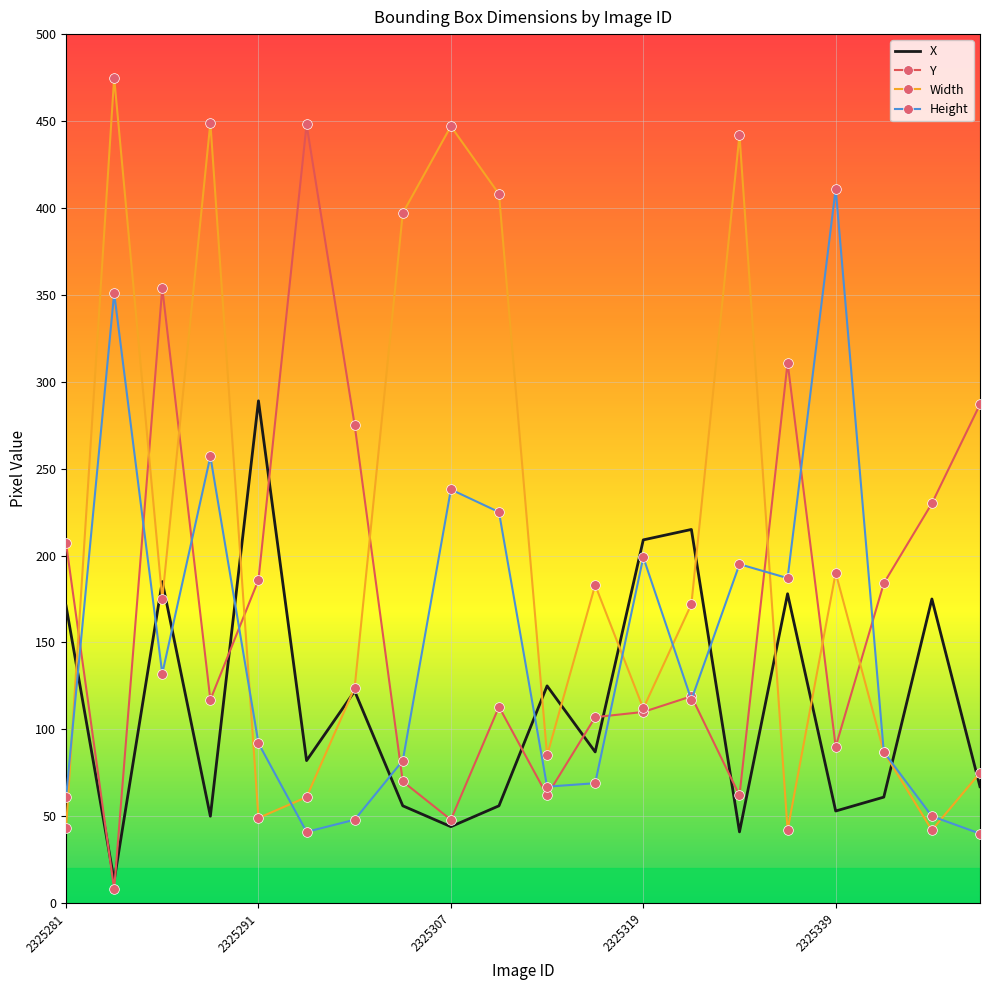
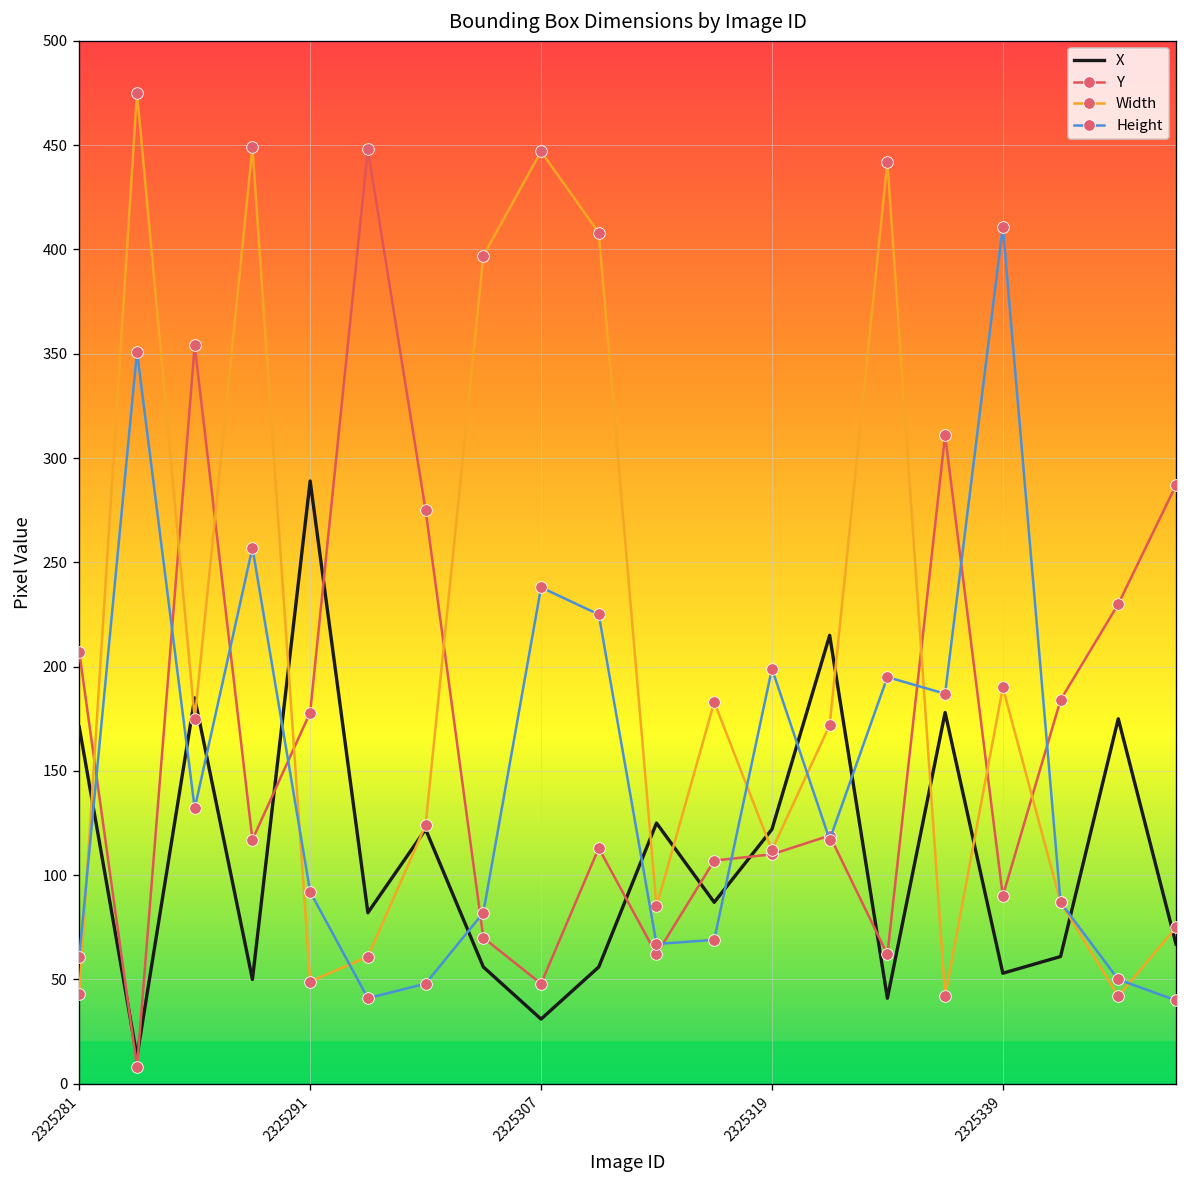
Y, 2325291: 186 -> 178
X, 2325307: 44 -> 31
X, 2325319: 209 -> 122
